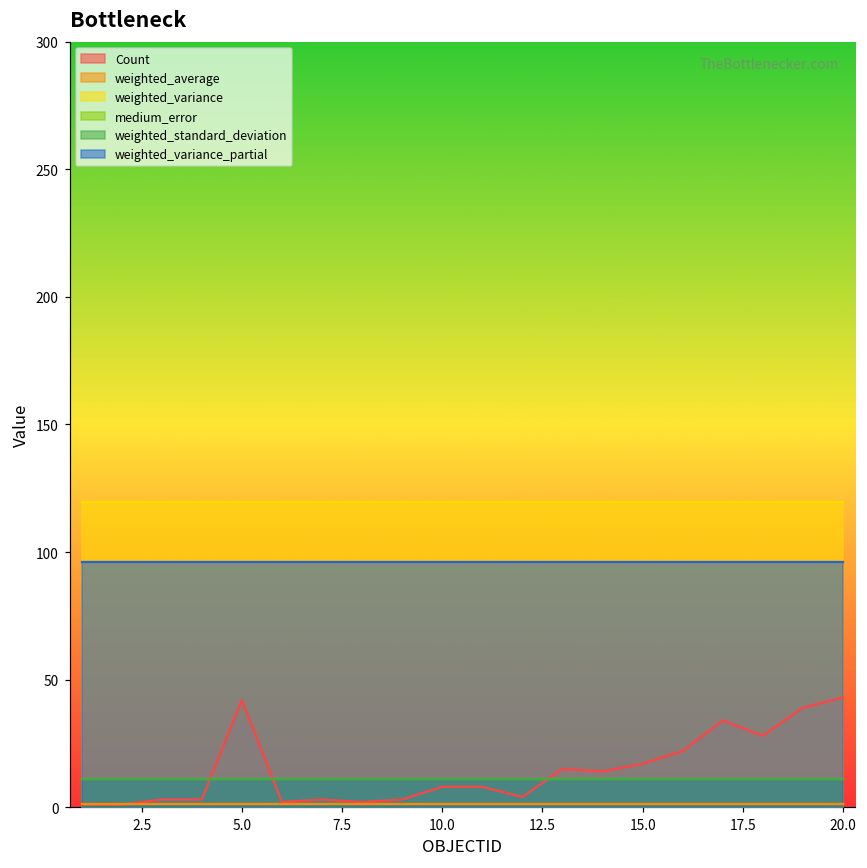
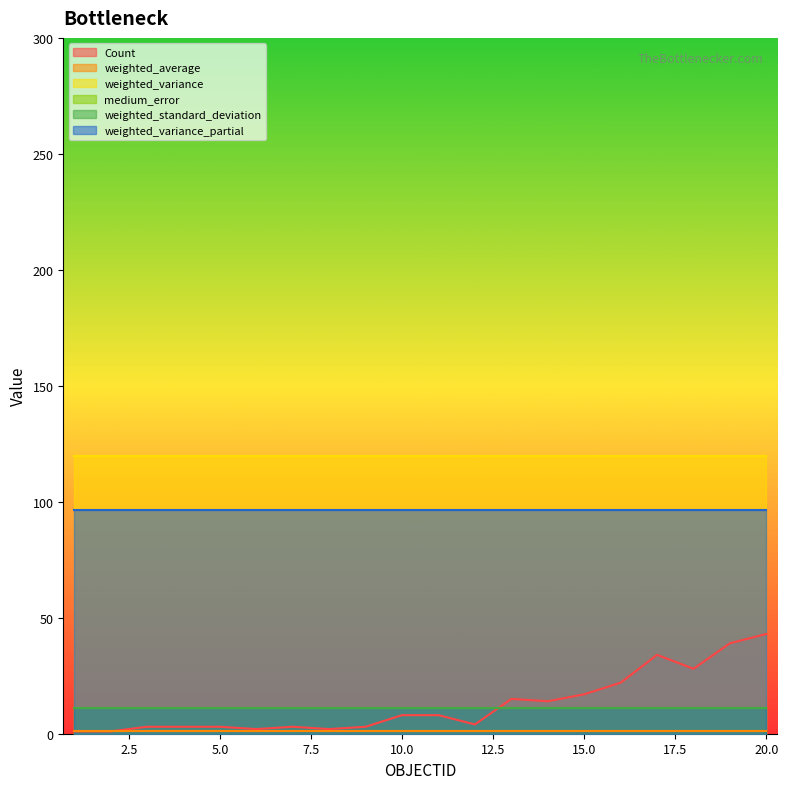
Count, 5.0: 42 -> 3
